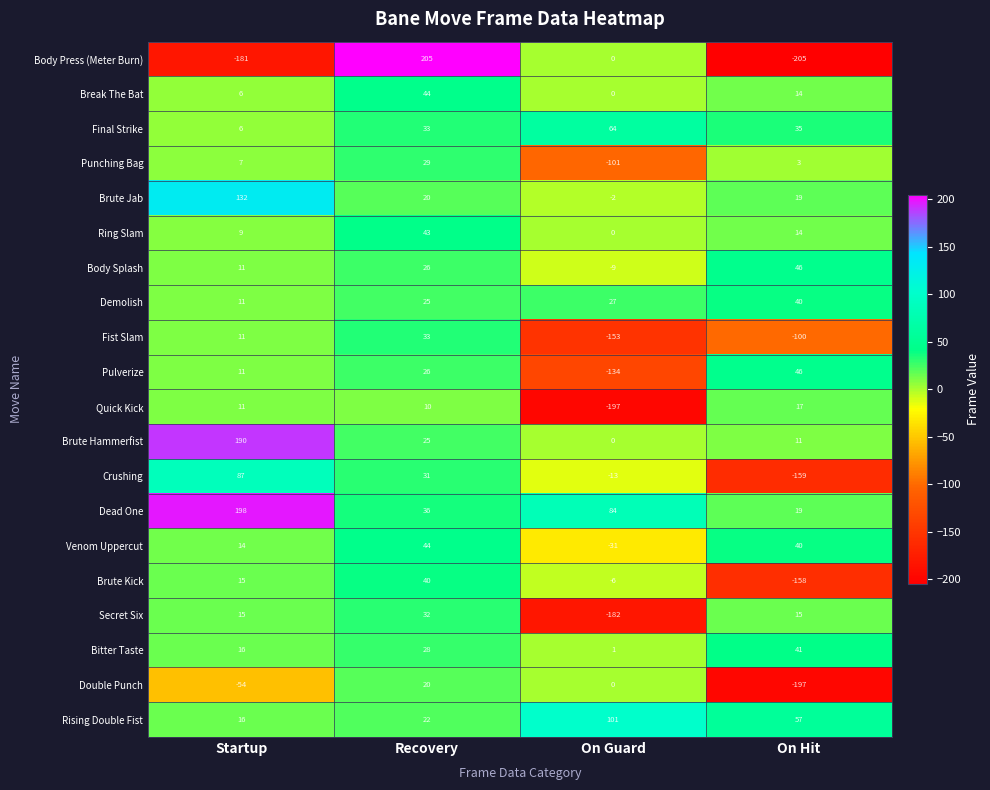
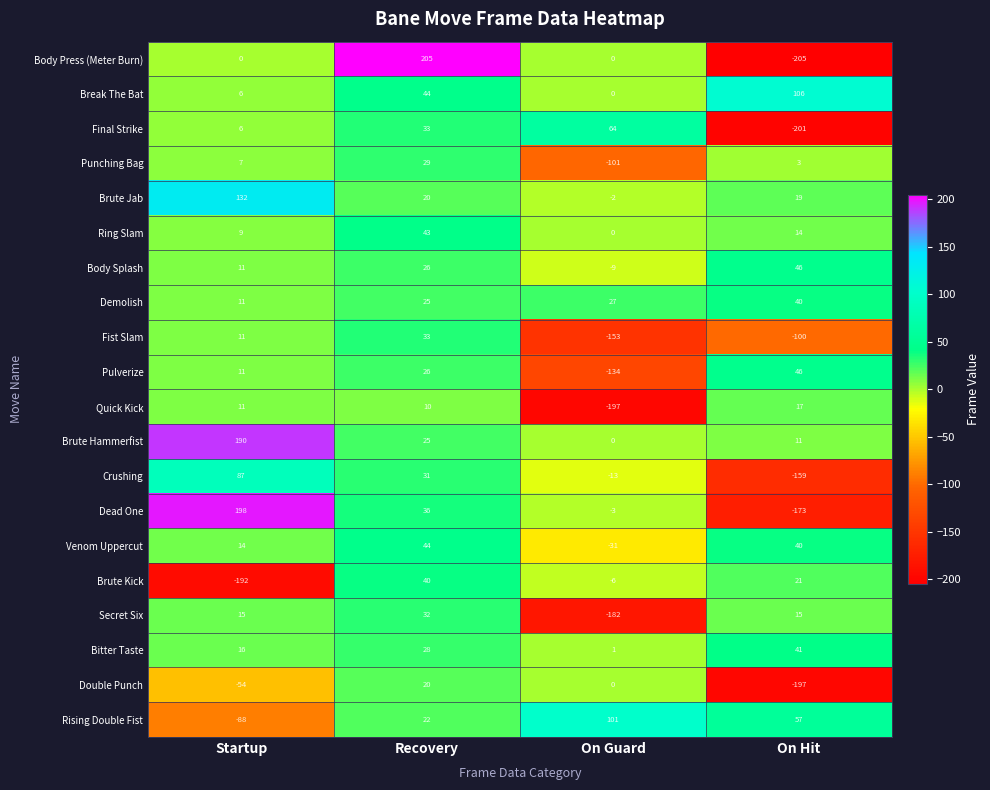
Body Press (Meter Burn), Startup: -181 -> 0
Break The Bat, On Hit: 14 -> 106
Final Strike, On Hit: 35 -> -201
Dead One, On Guard: 84 -> -3
Dead One, On Hit: 19 -> -173
Brute Kick, Startup: 15 -> -192
Brute Kick, On Hit: -158 -> 21
Rising Double Fist, Startup: 16 -> -88
